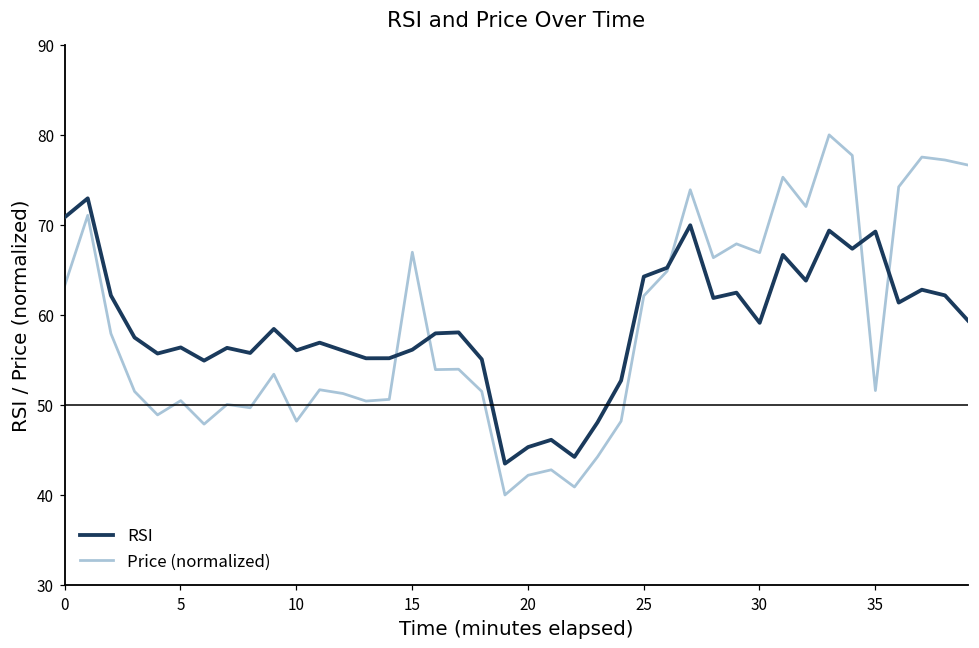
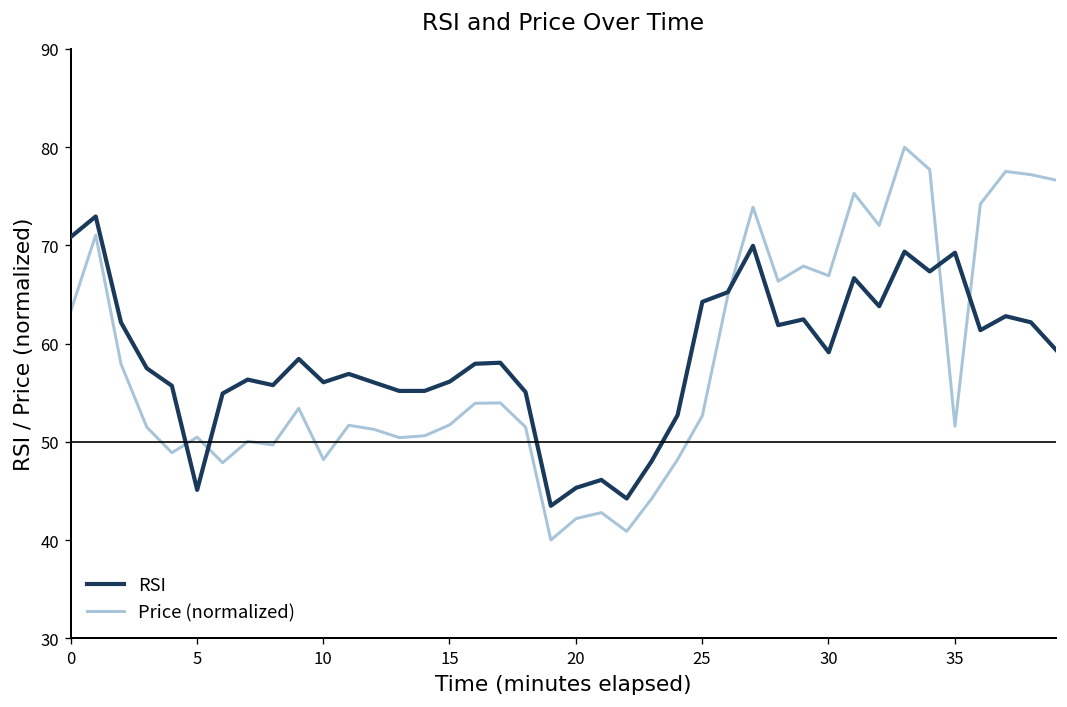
RSI, 5: 56 -> 45
Price (normalized), 15: 67 -> 52
Price (normalized), 25: 62 -> 53
